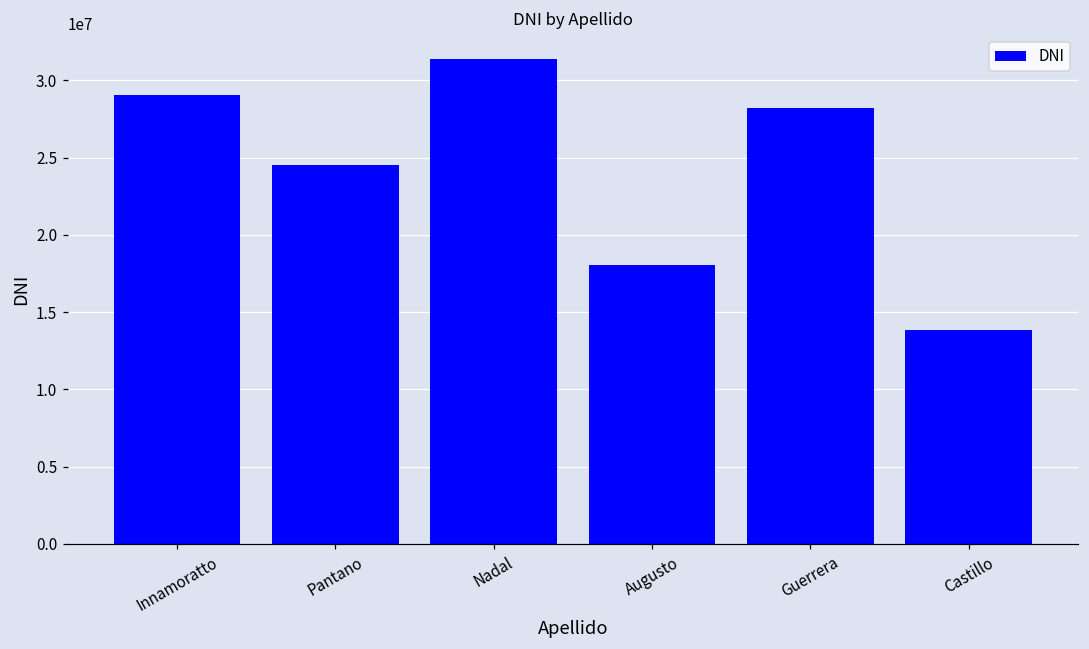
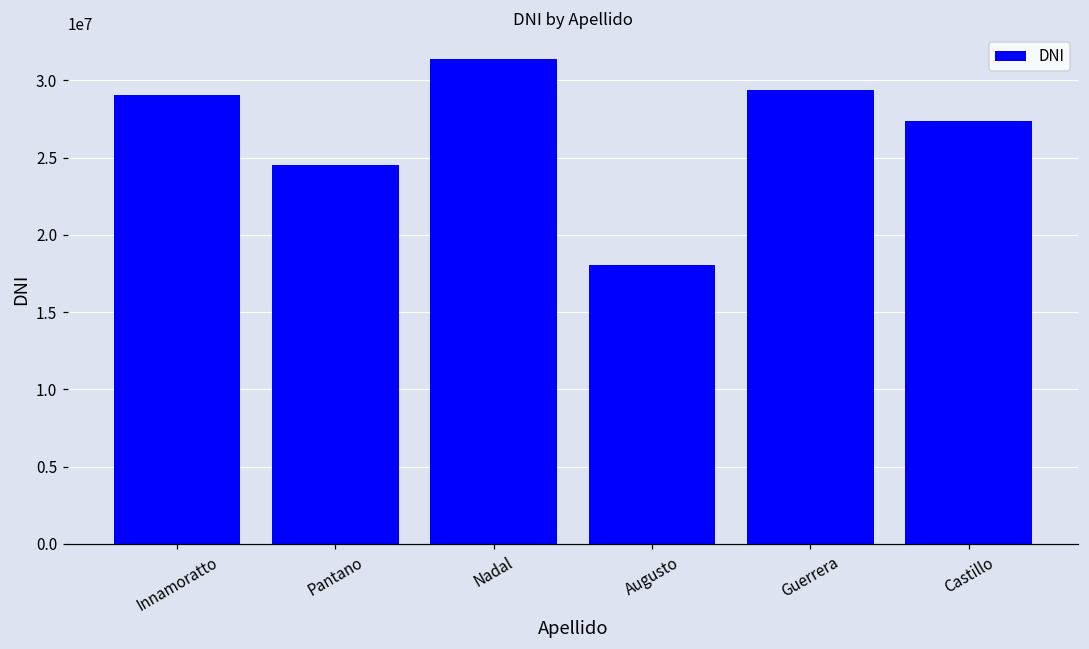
Guerrera: 28200000 -> 29400000
Castillo: 13900000 -> 27300000
